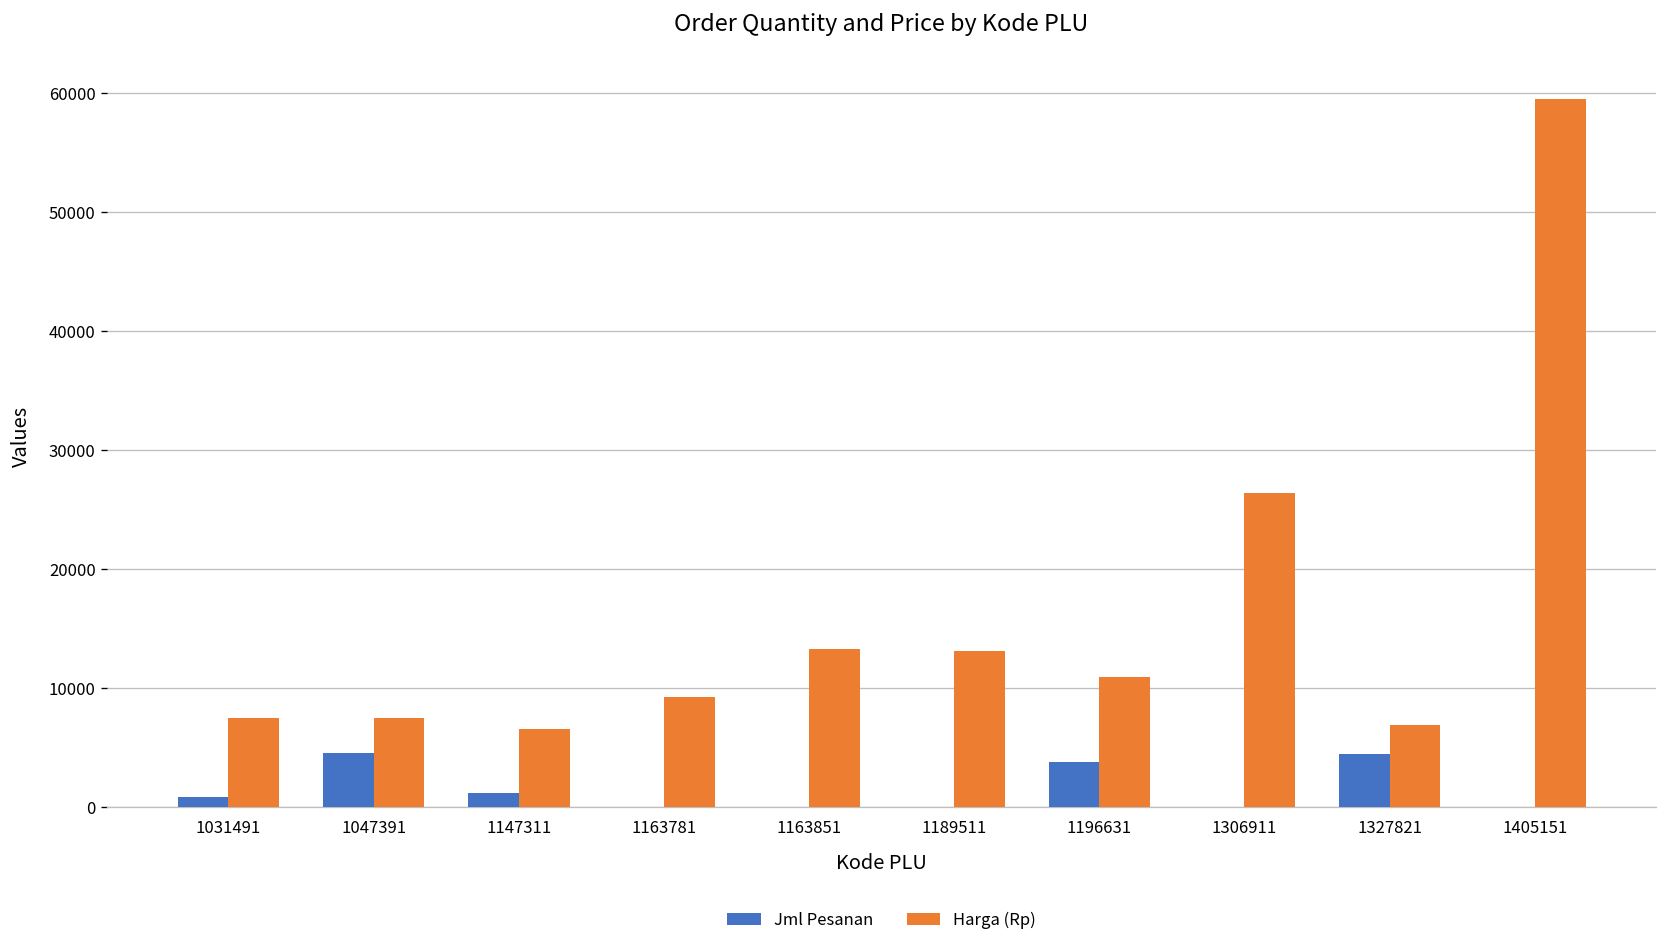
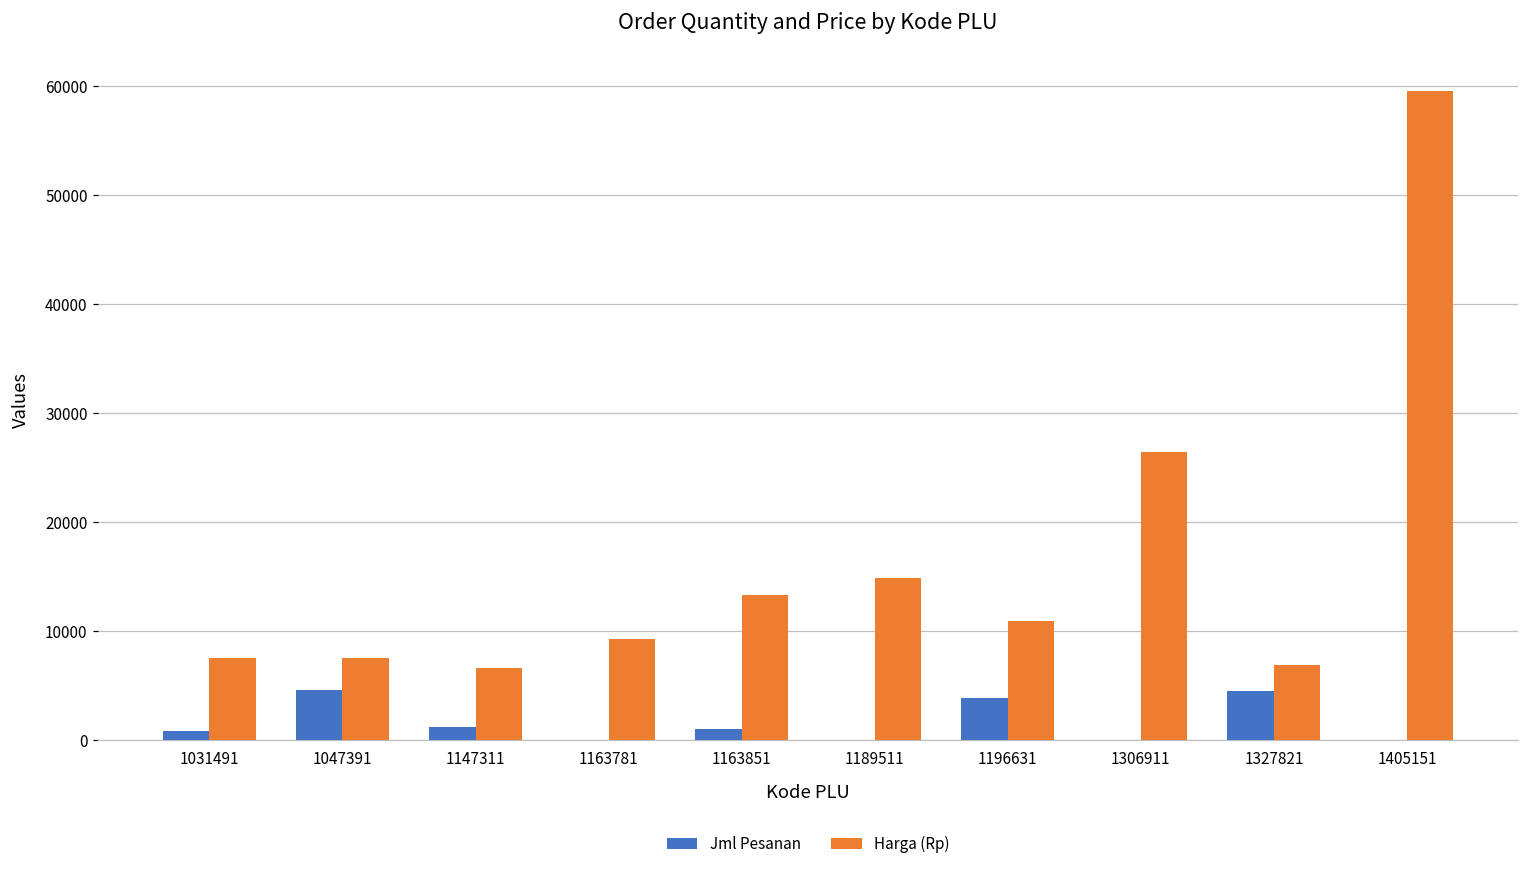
Jml Pesanan, 1163851: 0 -> 1000
Harga (Rp), 1189511: 13000 -> 15000
